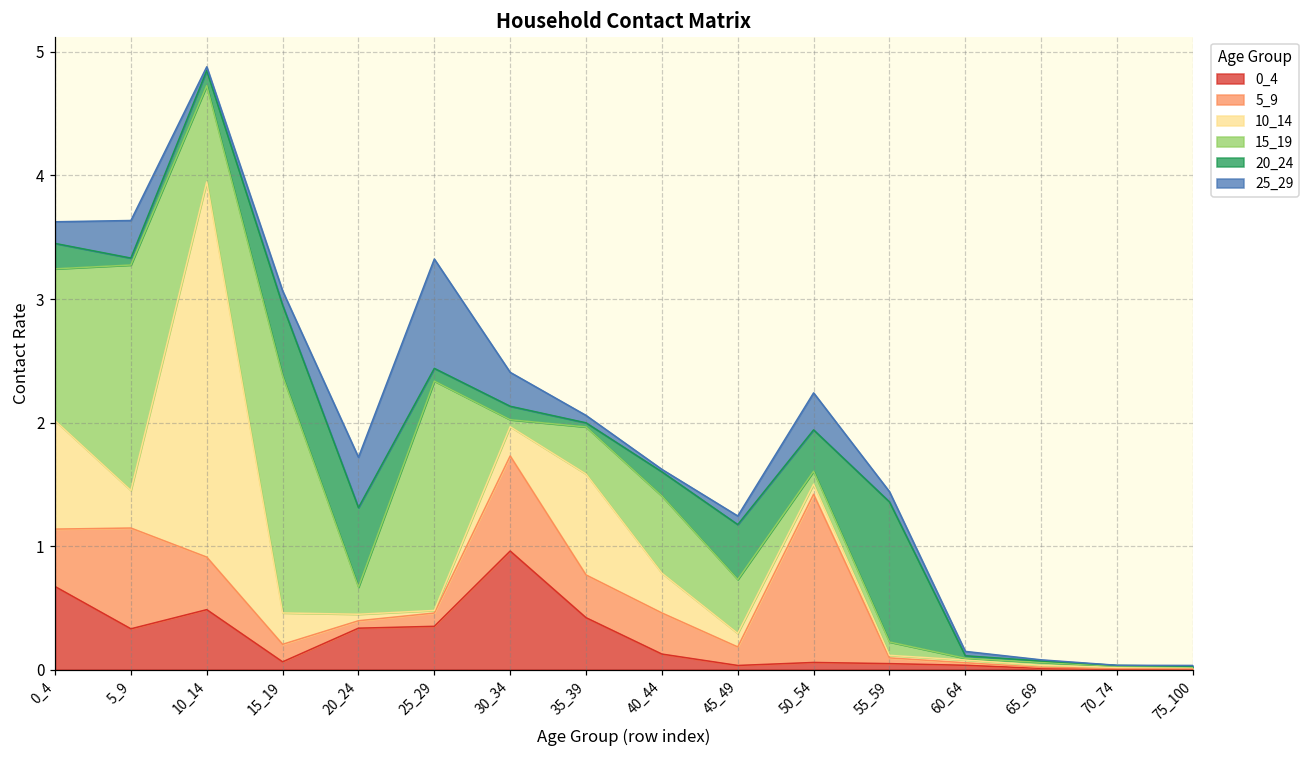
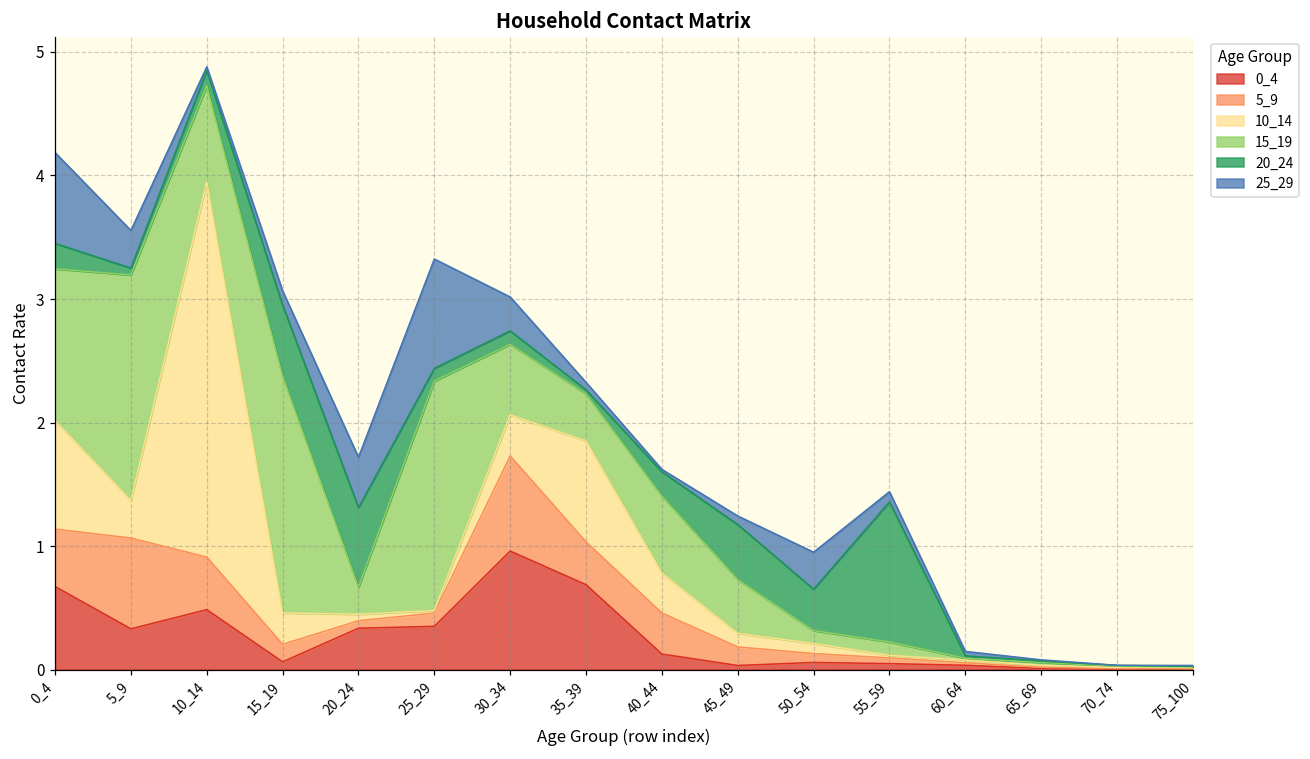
25_29, 0_4: 0.18 -> 0.74
5_9, 5_9: 0.82 -> 0.73
10_14, 30_34: 0.24 -> 0.33
15_19, 30_34: 0.06 -> 0.57
0_4, 35_39: 0.42 -> 0.69
5_9, 50_54: 1.36 -> 0.07
